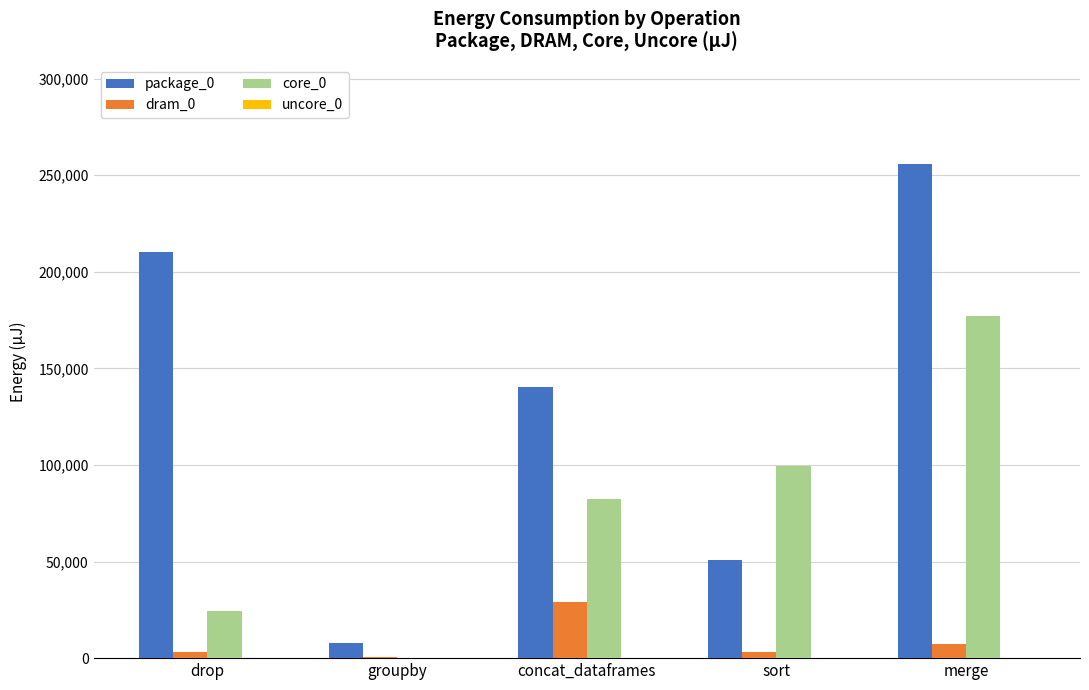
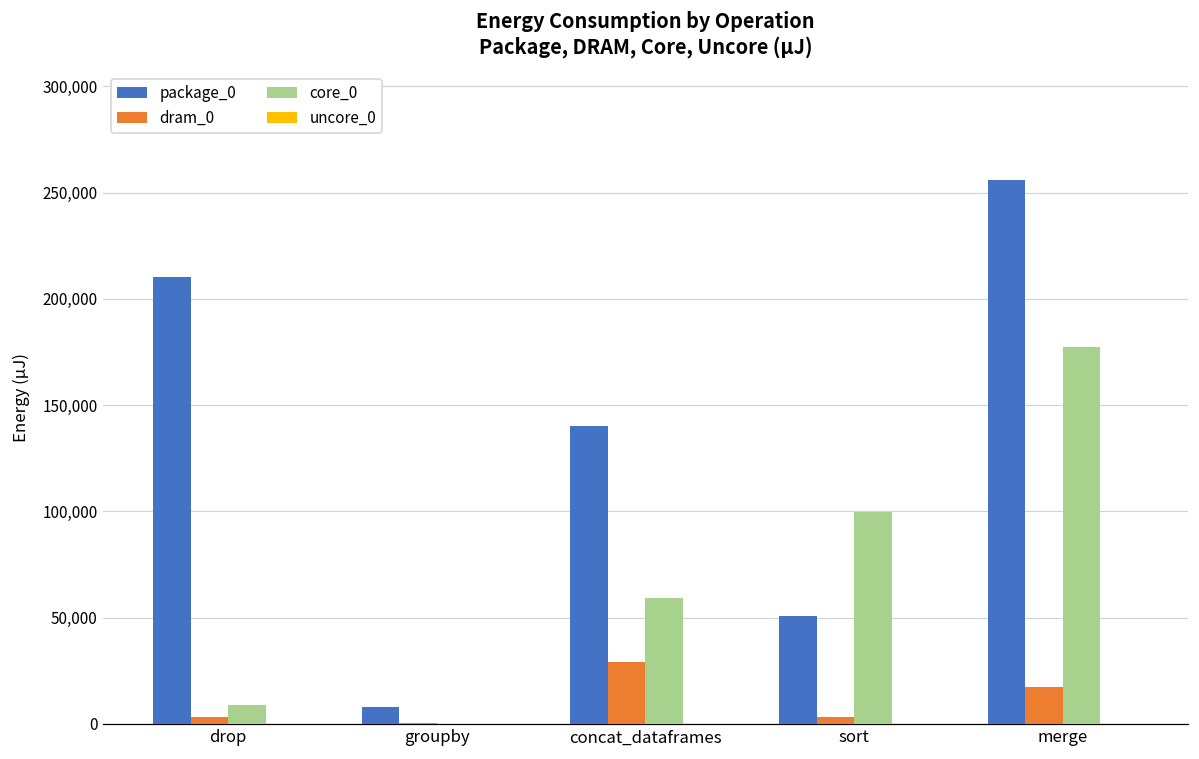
core_0, drop: 24,000 -> 9,000
core_0, concat_dataframes: 83,000 -> 59,000
dram_0, merge: 7,000 -> 18,000
